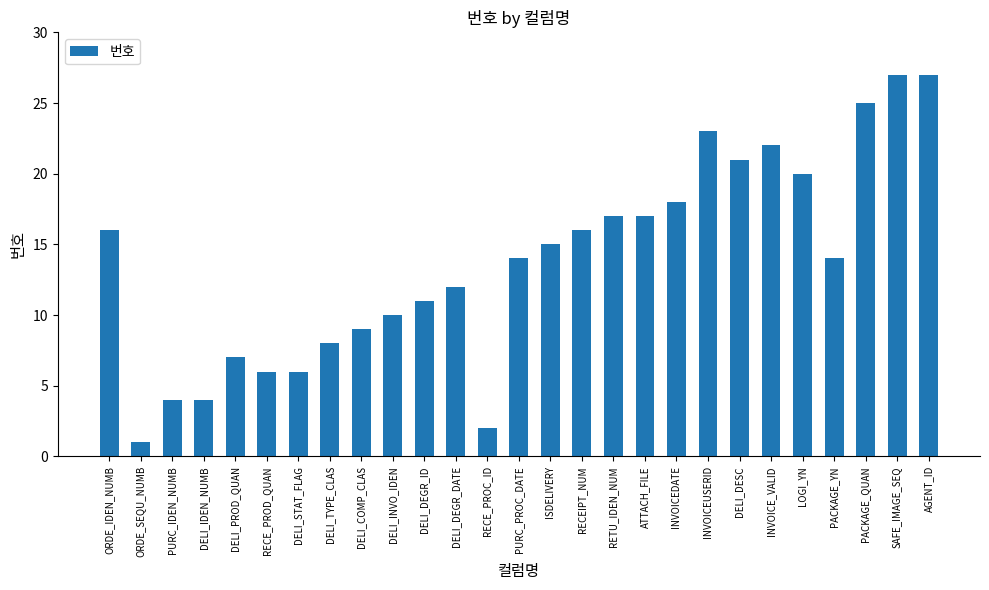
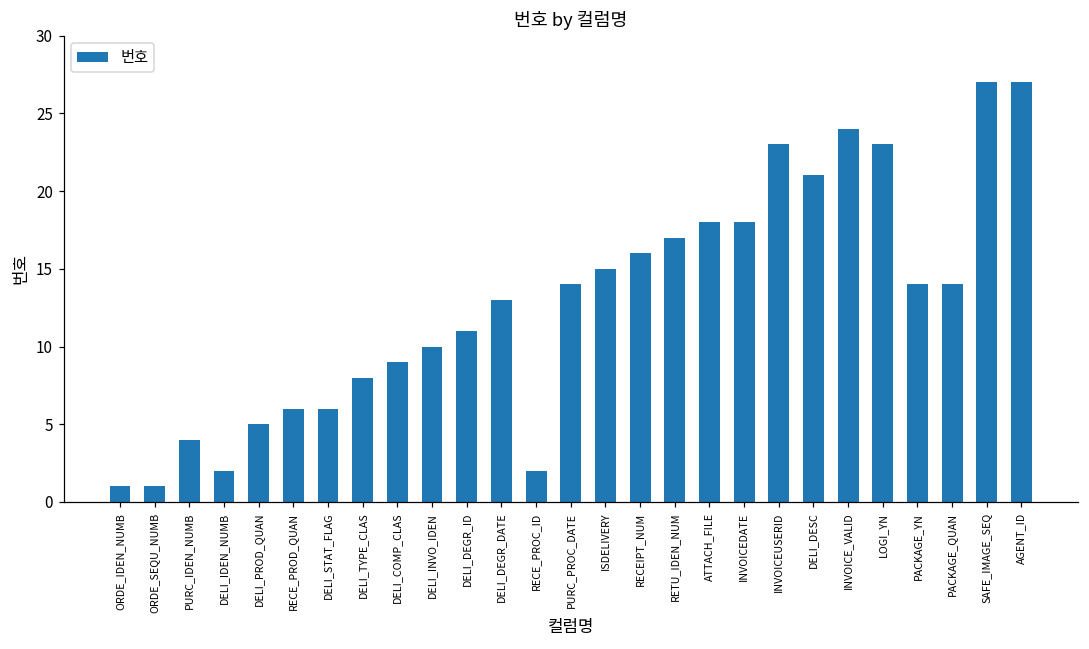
ORDE_IDEN_NUMB: 16 -> 1
DELI_IDEN_NUMB: 4 -> 2
DELI_PROD_QUAN: 7 -> 5
DELI_DEGR_DATE: 12 -> 13
ATTACH_FILE: 17 -> 18
INVOICE_VALID: 22 -> 24
LOGI_YN: 20 -> 23
PACKAGE_QUAN: 25 -> 14
